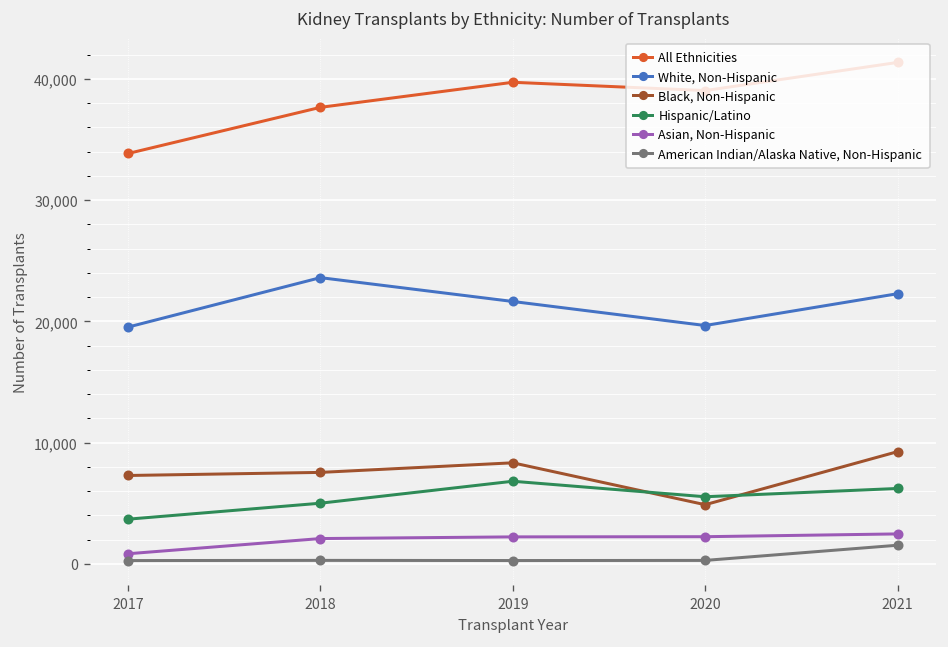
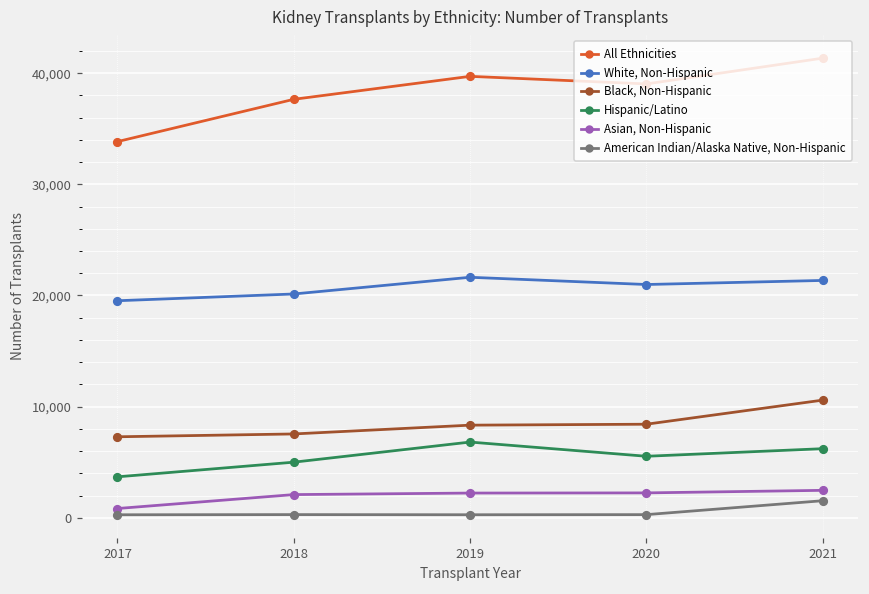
White, Non-Hispanic, 2018: 23,600 -> 20,100
White, Non-Hispanic, 2020: 19,700 -> 21,000
Black, Non-Hispanic, 2020: 4,900 -> 8,400
White, Non-Hispanic, 2021: 22,300 -> 21,400
Black, Non-Hispanic, 2021: 9,300 -> 10,600
